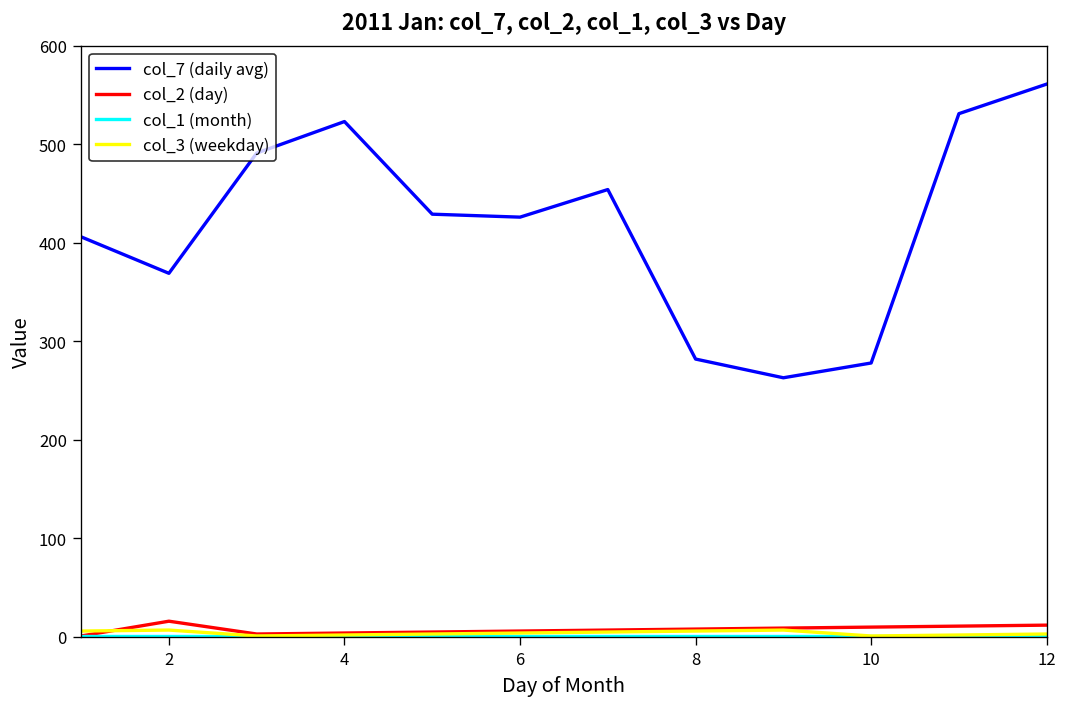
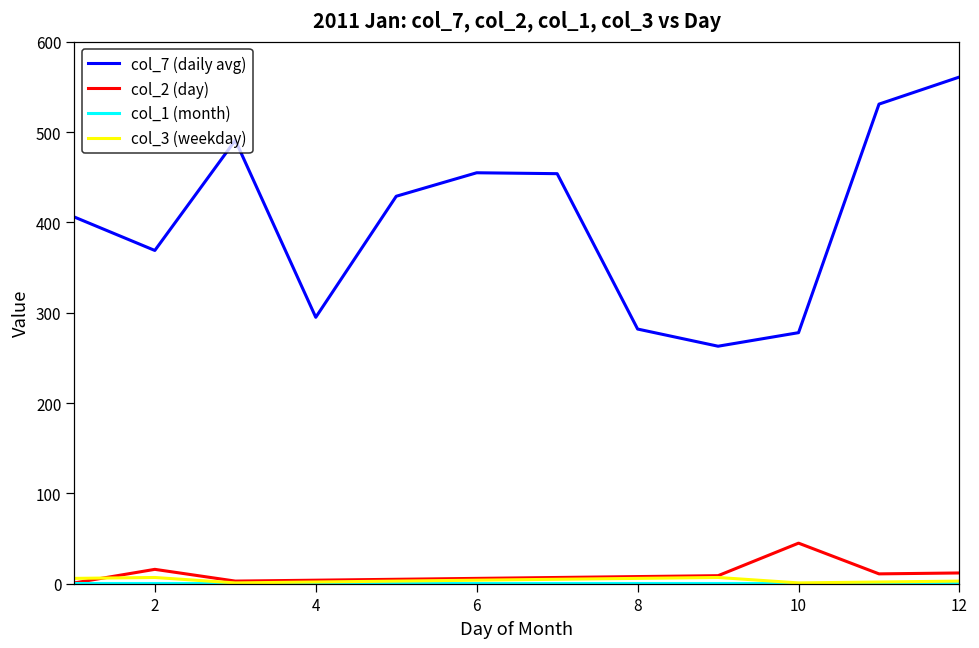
col_7 (daily avg), 4: 520 -> 300
col_7 (daily avg), 6: 430 -> 460
col_2 (day), 10: 10 -> 50
